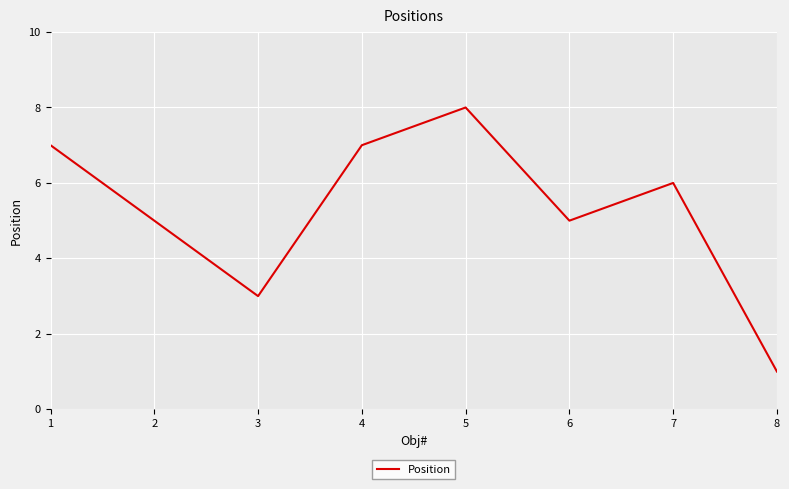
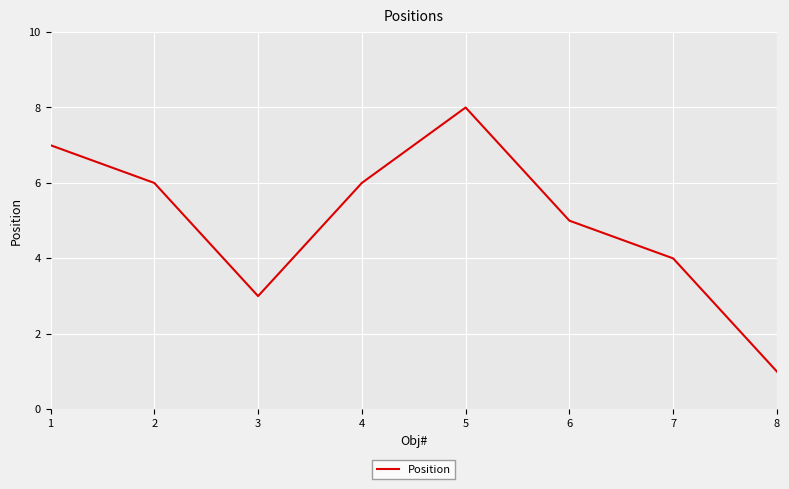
2: 5 -> 6
4: 7 -> 6
7: 6 -> 4
